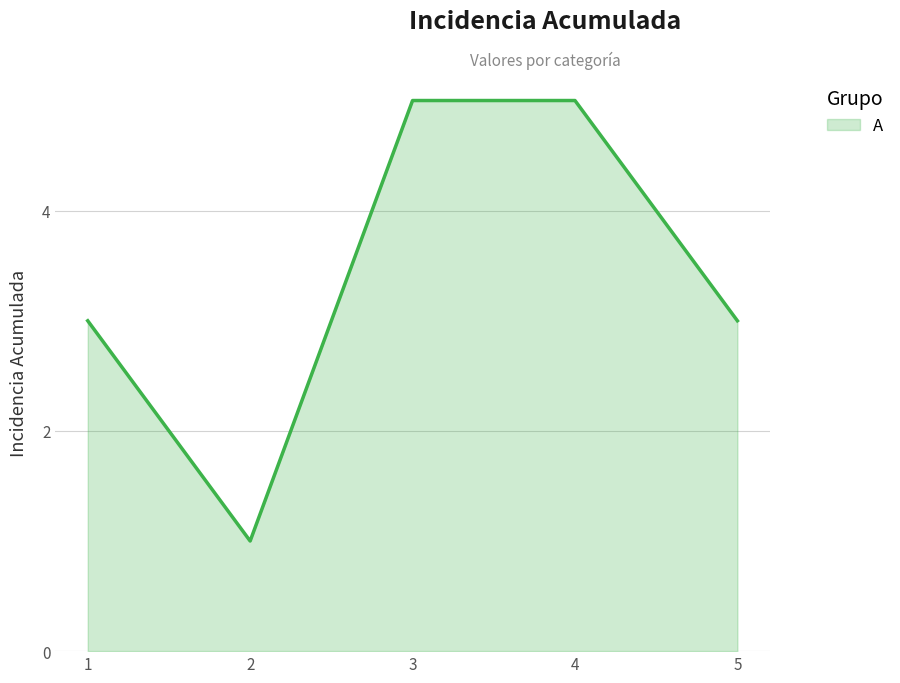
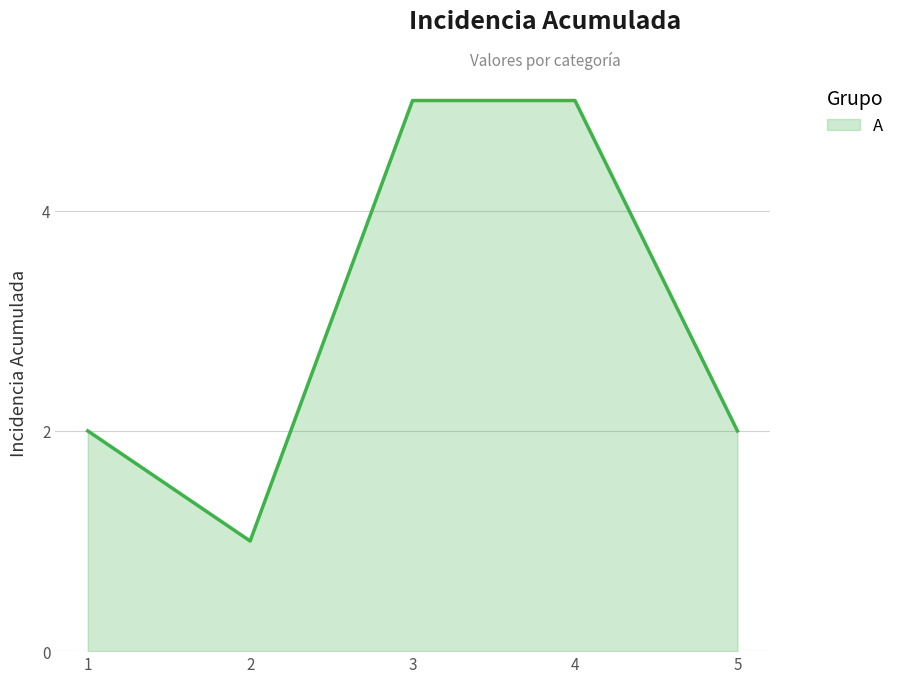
1: 3 -> 2
5: 3 -> 2
